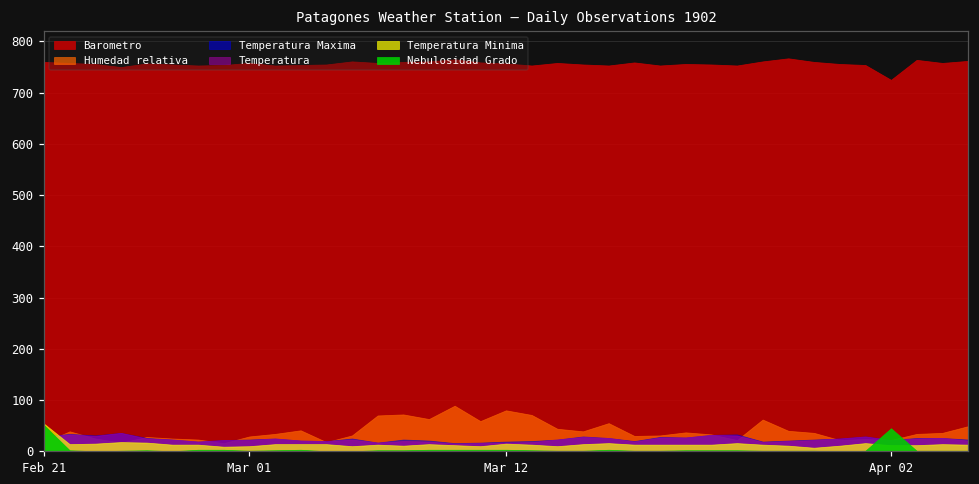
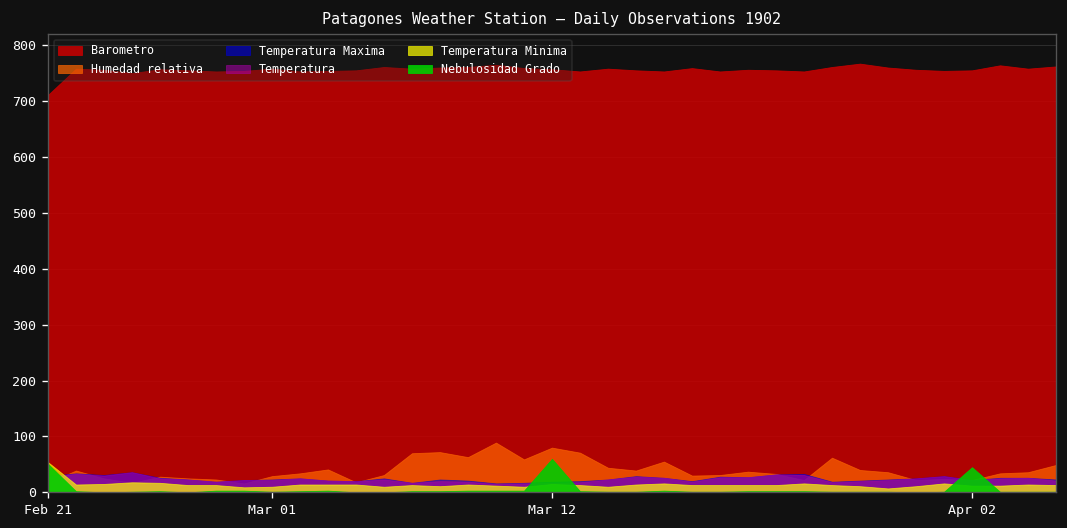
Barometro, Feb 21: 760 -> 710
Nebulosidad Grado, Mar 12: 0 -> 60
Barometro, Apr 02: 730 -> 760
